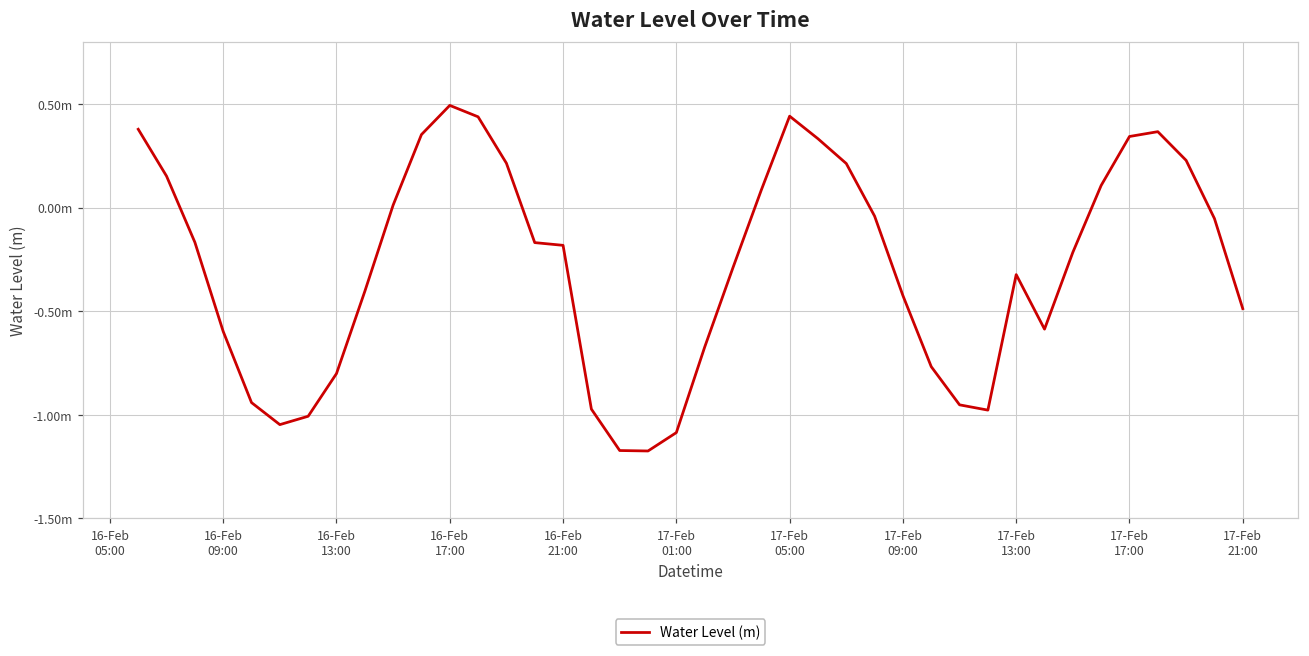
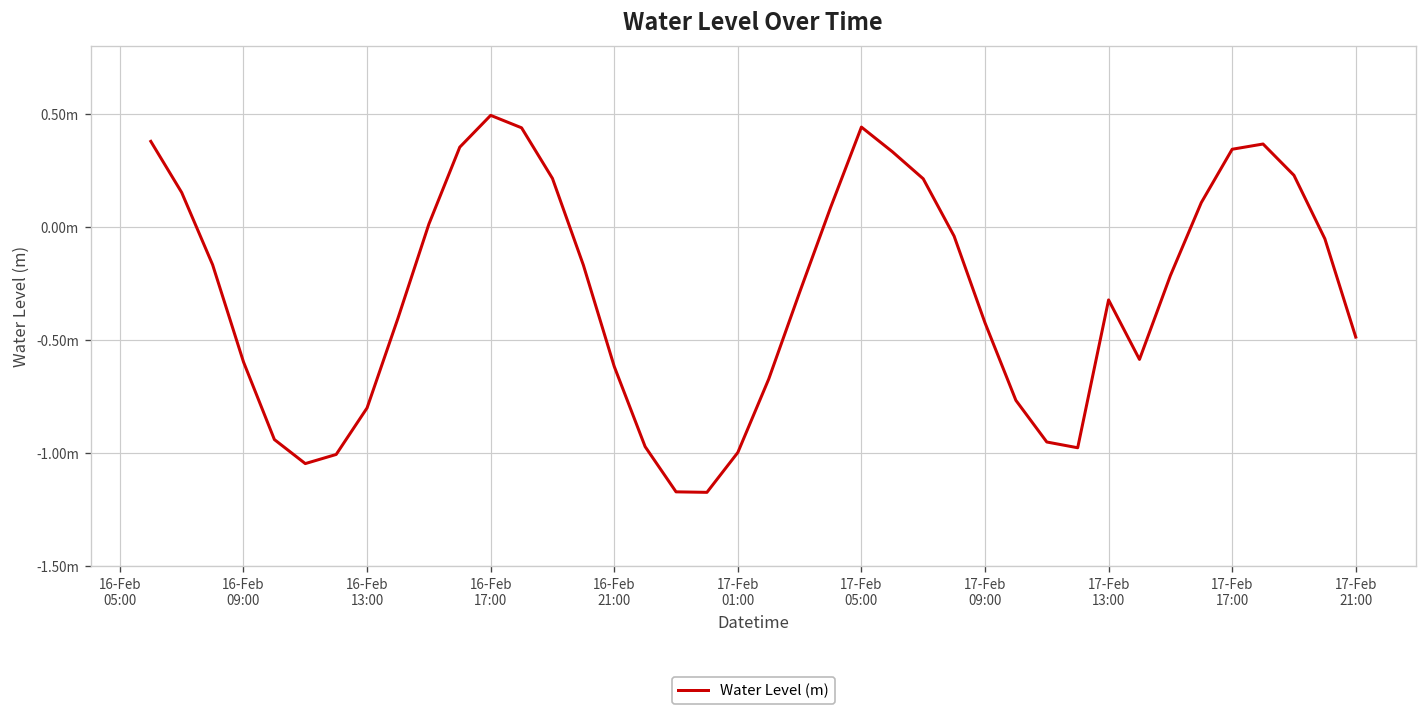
16-Feb 21:00: -0.18m -> -0.62m
17-Feb 01:00: -1.09m -> -1.00m
